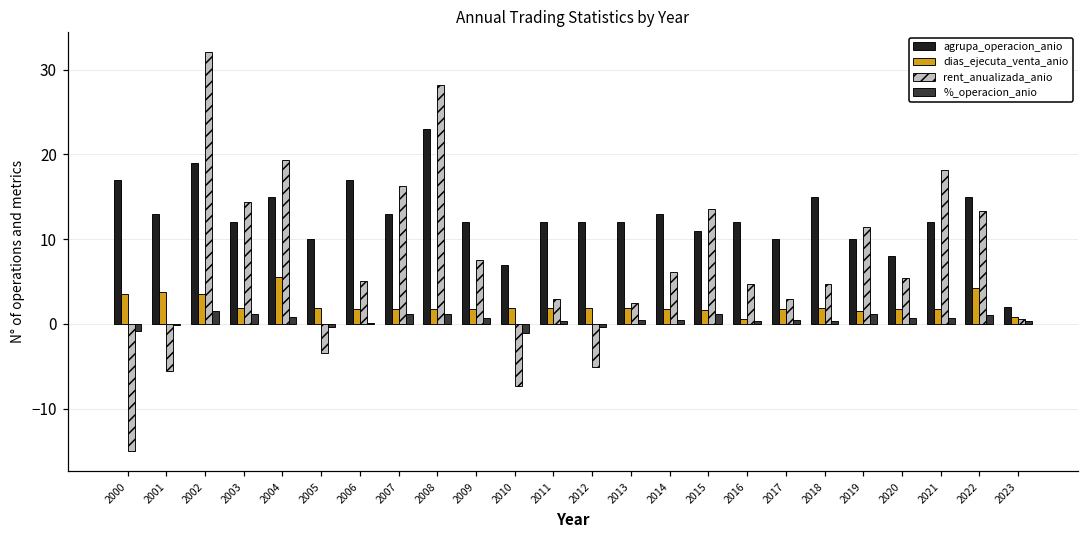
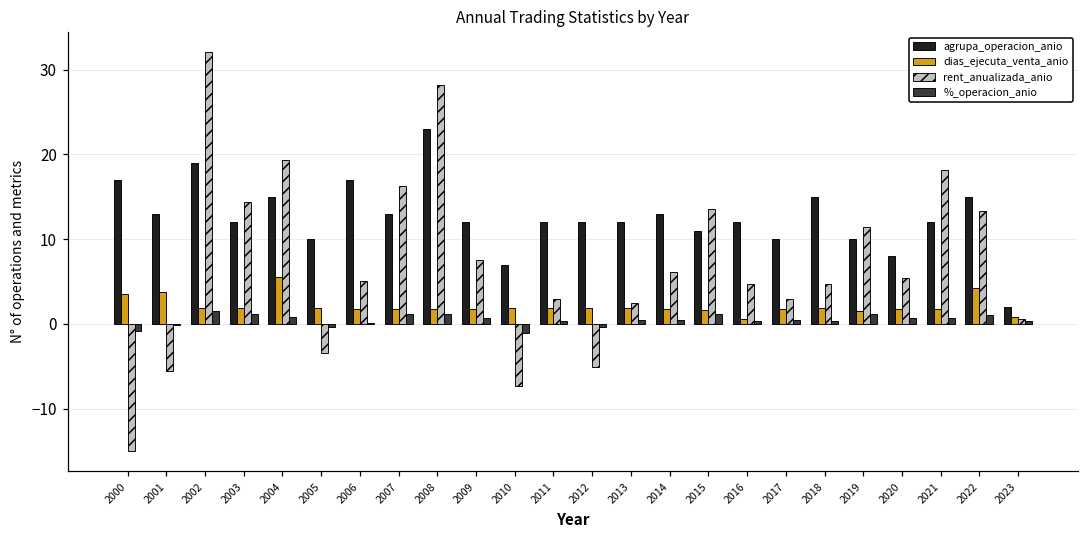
dias_ejecuta_venta_anio, 2002: 3 -> 2
